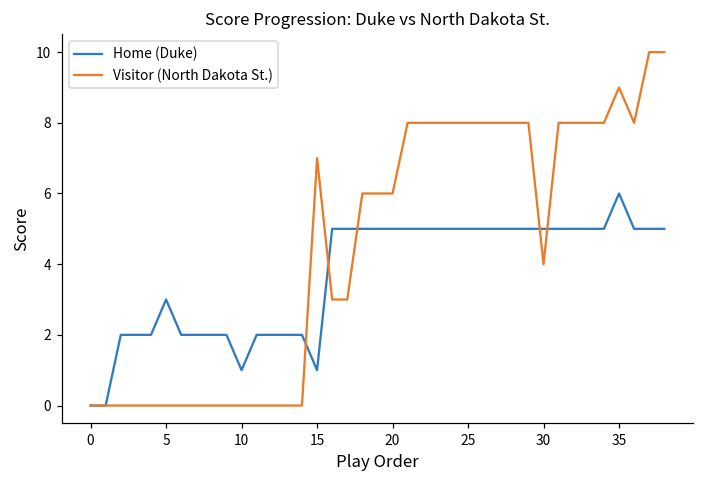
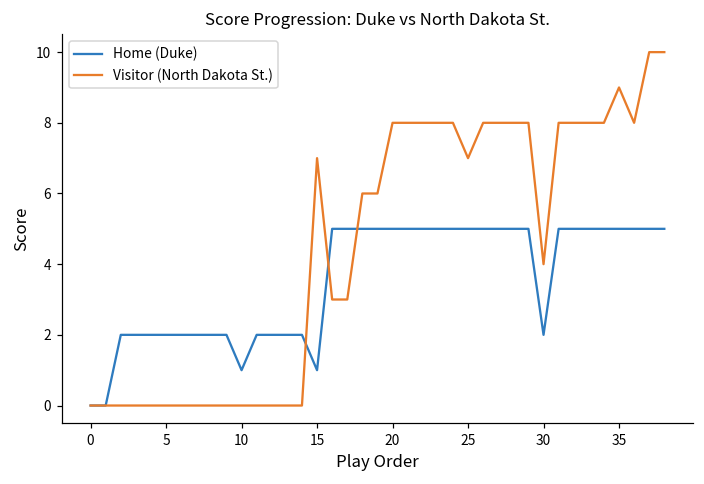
Home (Duke), 5: 3 -> 2
Visitor (North Dakota St.), 20: 6 -> 8
Visitor (North Dakota St.), 25: 8 -> 7
Home (Duke), 30: 5 -> 2
Home (Duke), 35: 6 -> 5
